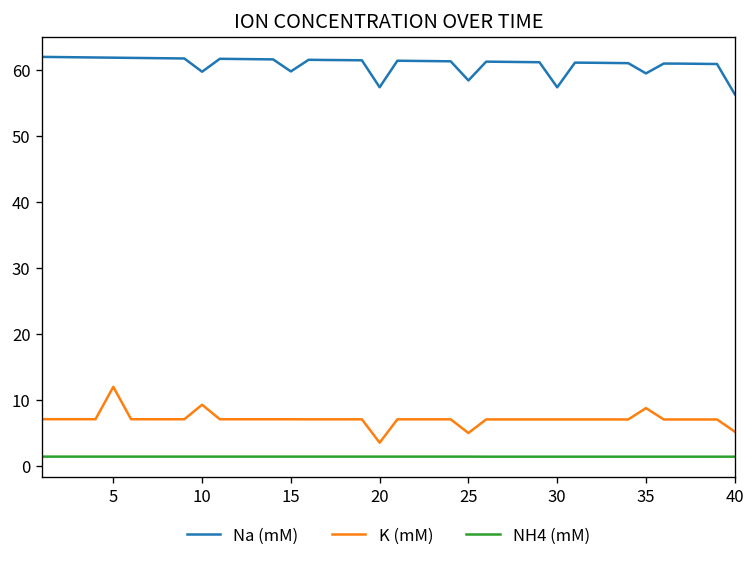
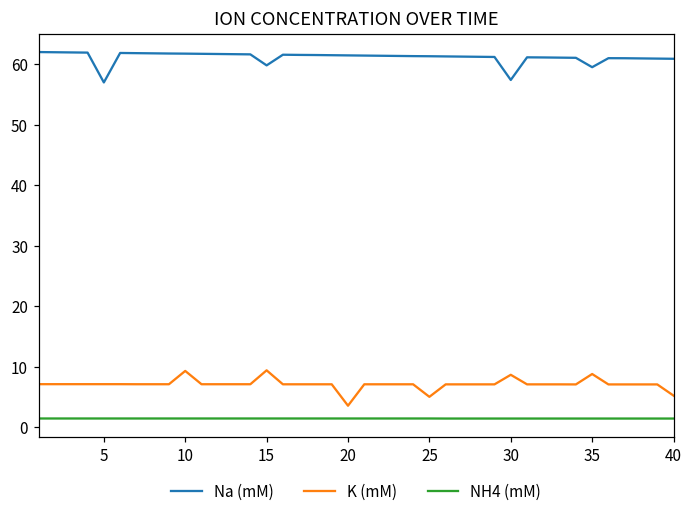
Na (mM), 5: 62 -> 57
K (mM), 5: 12 -> 7
Na (mM), 10: 60 -> 62
K (mM), 15: 7 -> 9
Na (mM), 20: 57 -> 61
Na (mM), 25: 58 -> 61
K (mM), 30: 7 -> 9
Na (mM), 40: 56 -> 61
